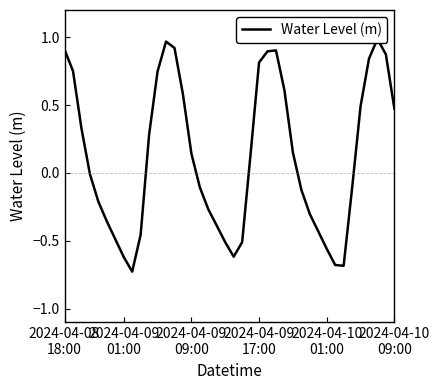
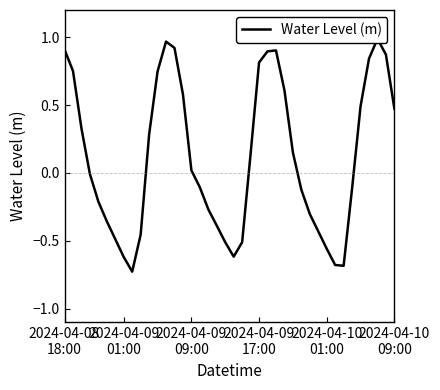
2024-04-09 09:00: 0.14 -> 0.02
